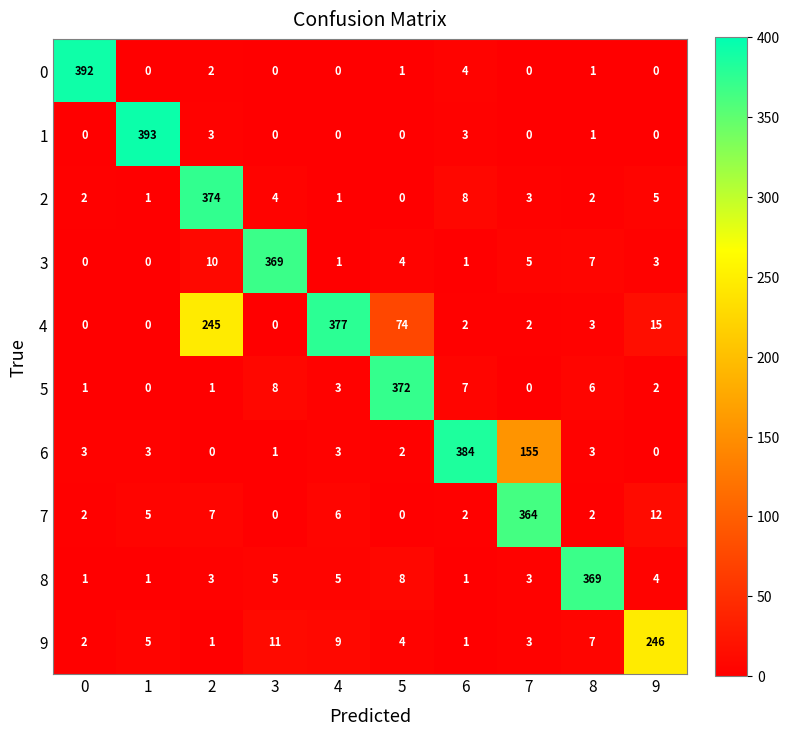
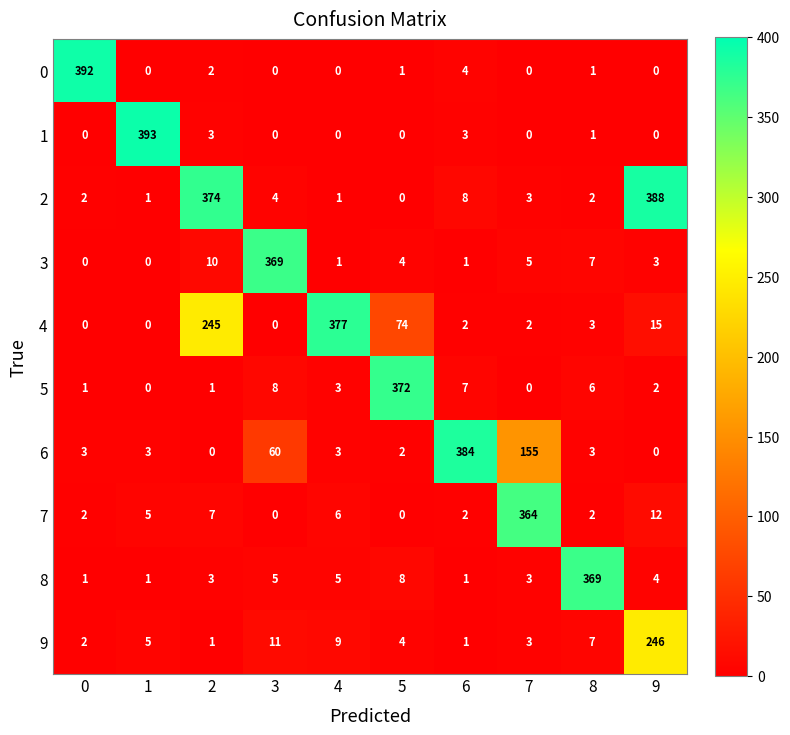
2, 9: 5 -> 388
6, 3: 1 -> 60
